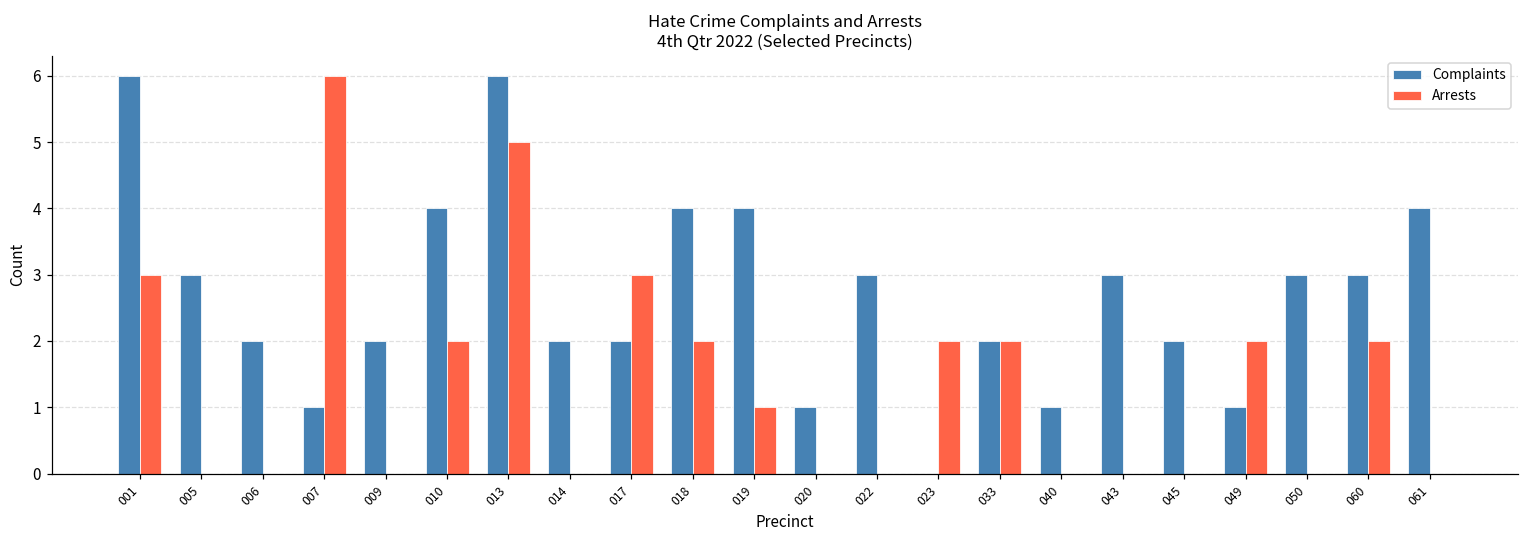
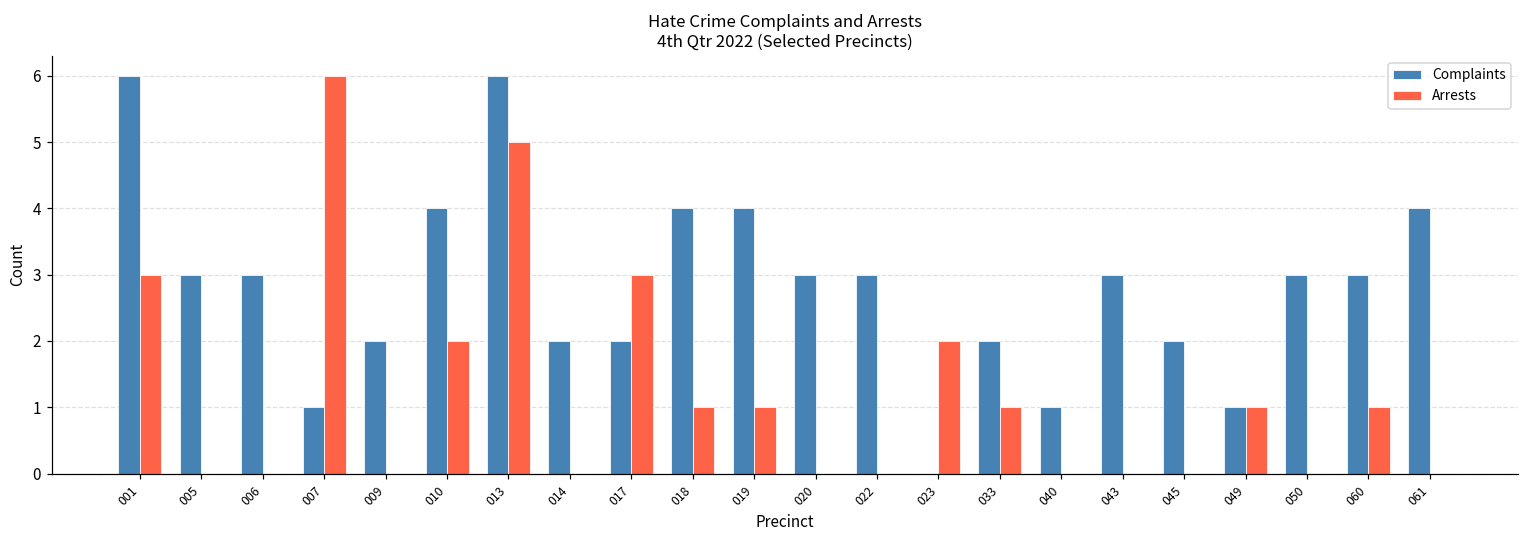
Complaints, 006: 2 -> 3
Arrests, 018: 2 -> 1
Complaints, 020: 1 -> 3
Arrests, 033: 2 -> 1
Arrests, 049: 2 -> 1
Arrests, 060: 2 -> 1
